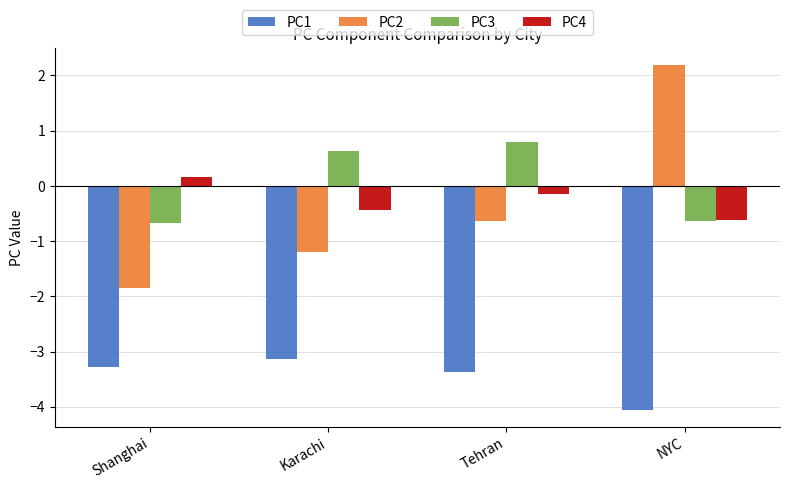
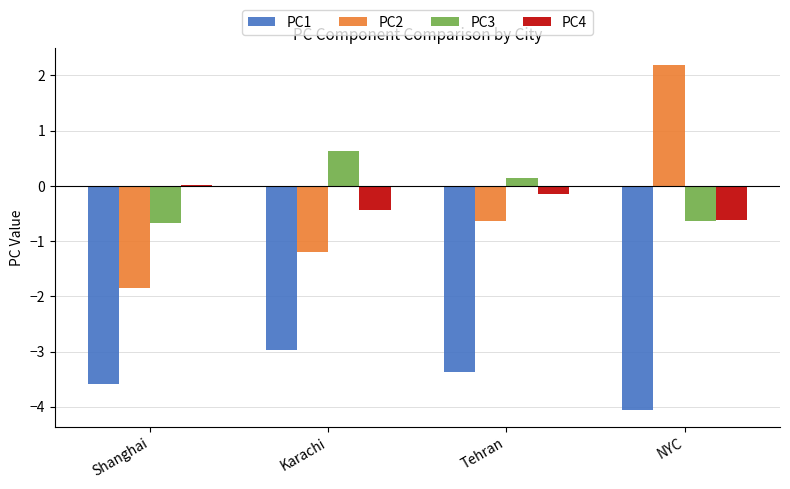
PC1, Shanghai: -3.3 -> -3.6
PC4, Shanghai: 0.2 -> 0.0
PC1, Karachi: -3.1 -> -3.0
PC3, Tehran: 0.8 -> 0.1
